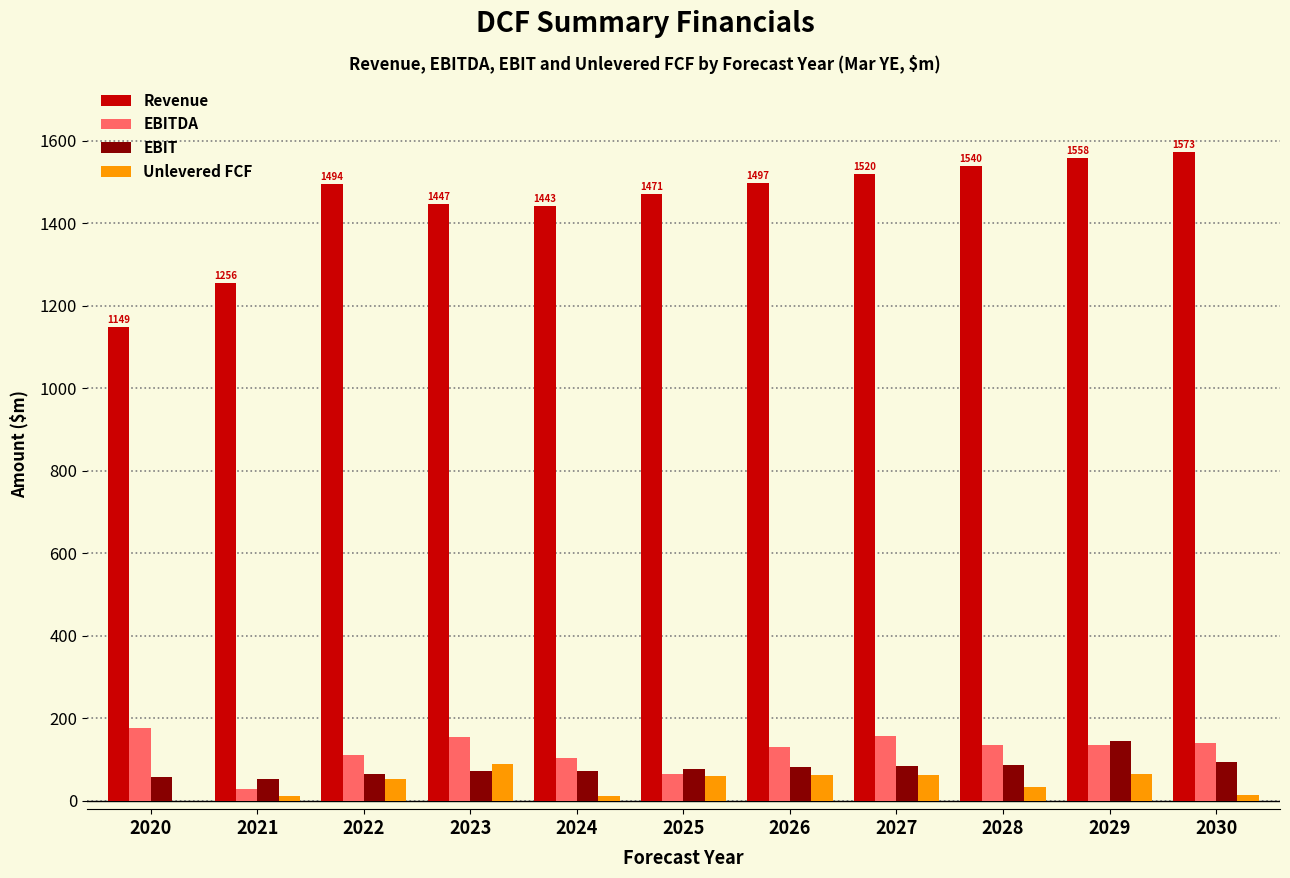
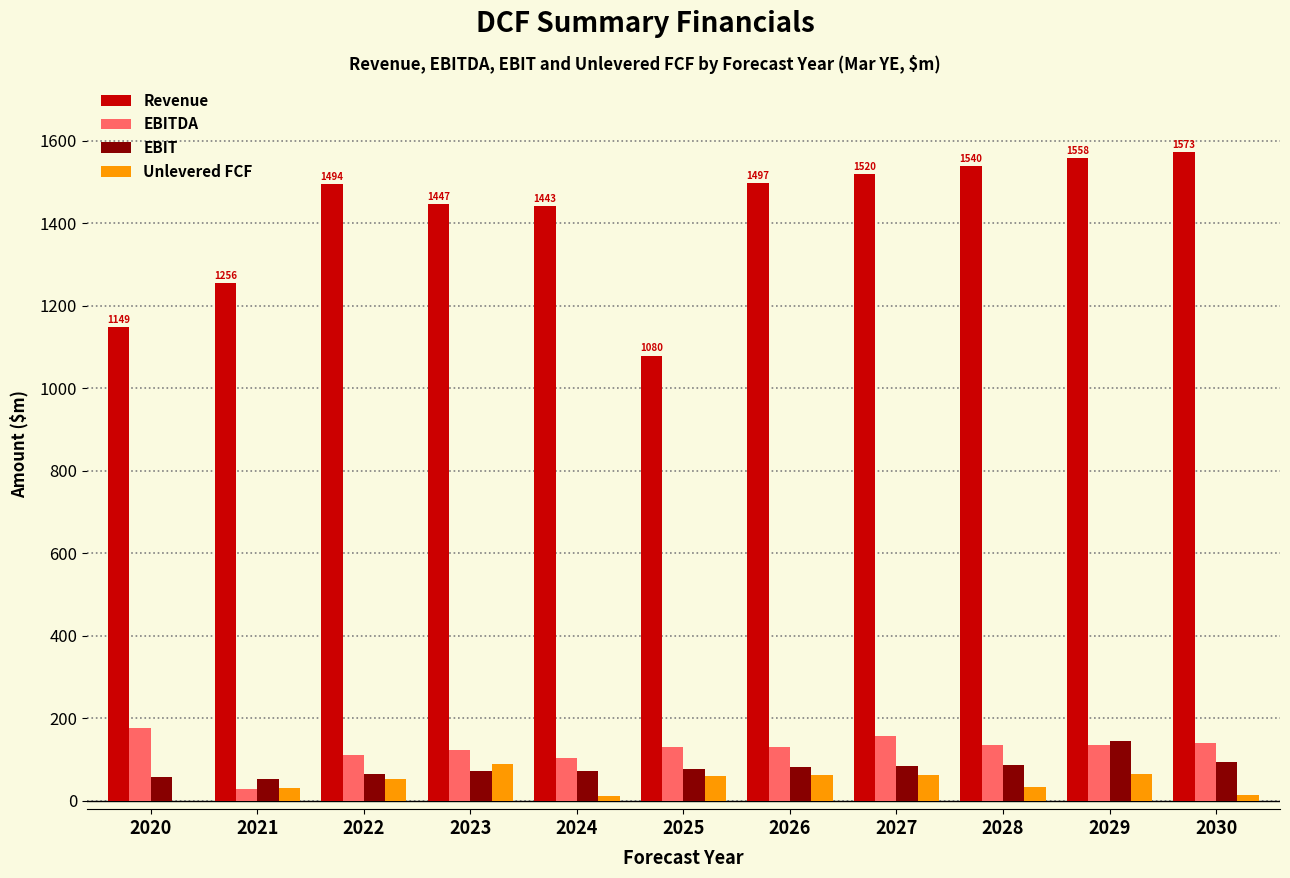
Unlevered FCF, 2021: 10 -> 30
EBITDA, 2023: 150 -> 120
Revenue, 2025: 1471 -> 1080
EBITDA, 2025: 70 -> 130
